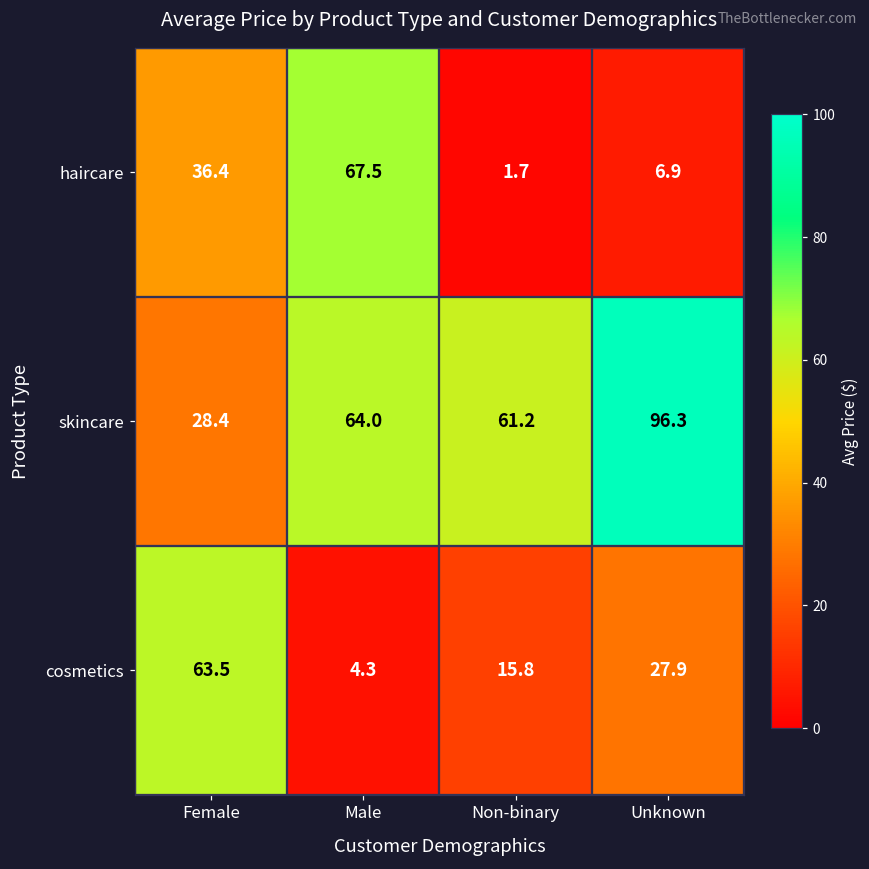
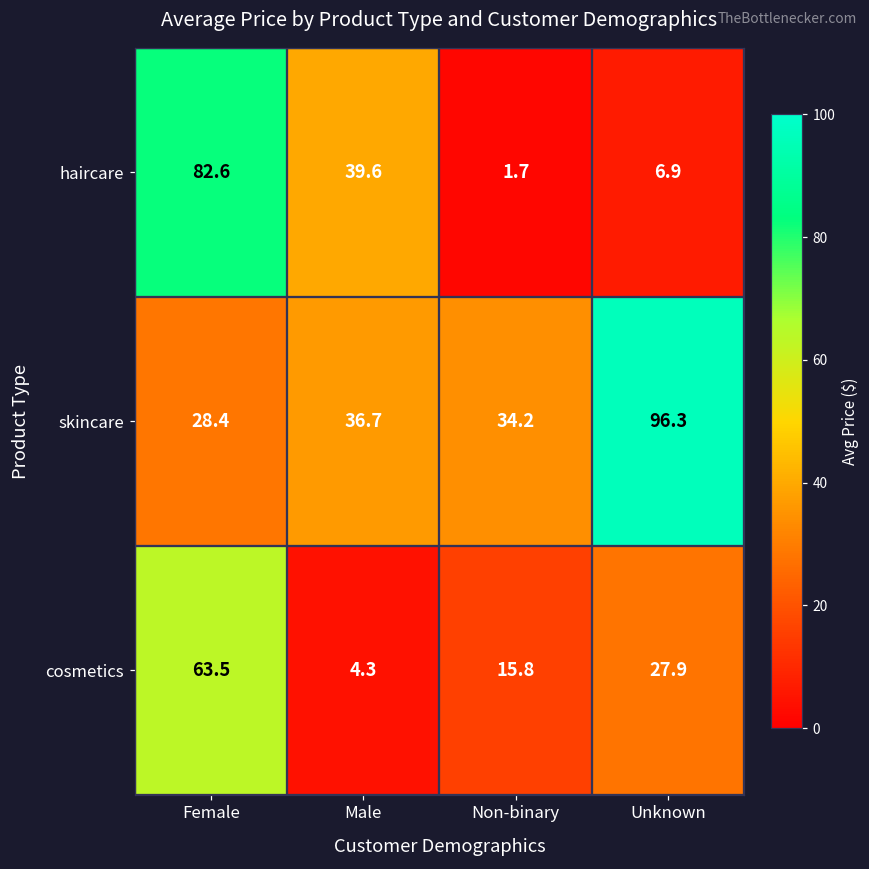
haircare, Female: 36.4 -> 82.6
haircare, Male: 67.5 -> 39.6
skincare, Male: 64.0 -> 36.7
skincare, Non-binary: 61.2 -> 34.2
